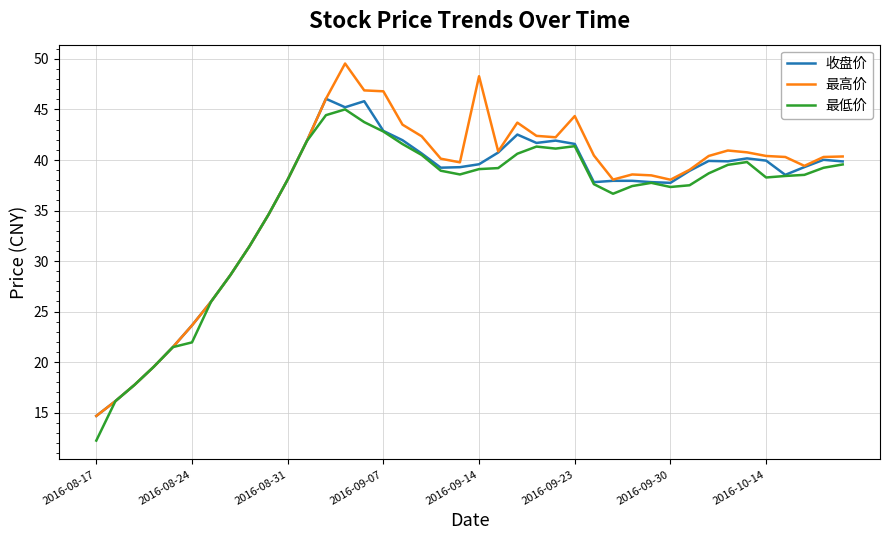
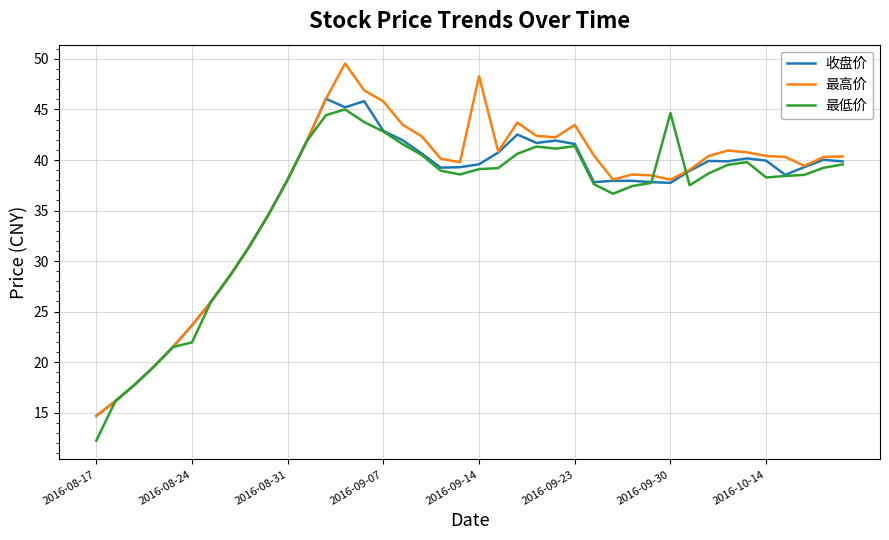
最高价, 2016-09-07: 46.8 -> 45.8
最高价, 2016-09-23: 44.4 -> 43.5
最低价, 2016-09-30: 37.3 -> 44.7
